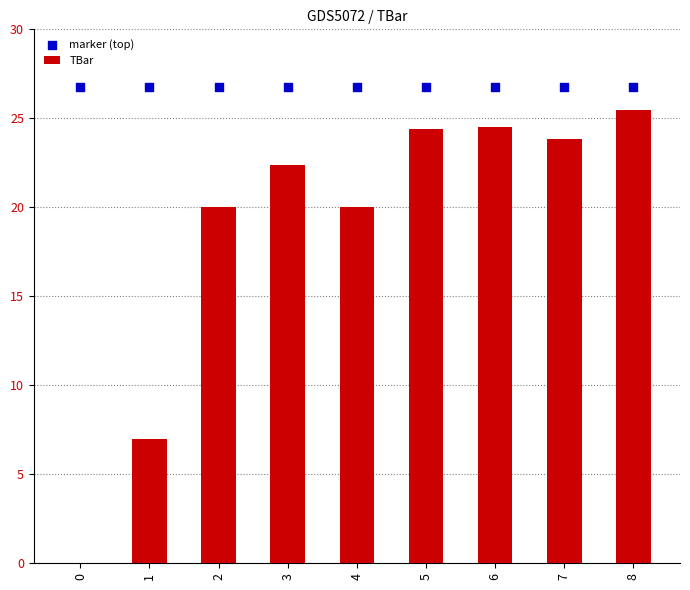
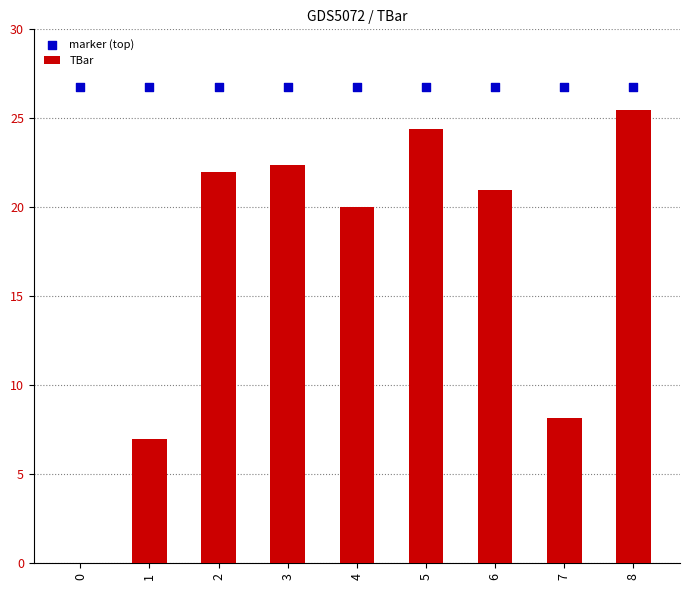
TBar, 2: 20 -> 22
TBar, 6: 24.5 -> 21.0
TBar, 7: 23.8 -> 8.2
